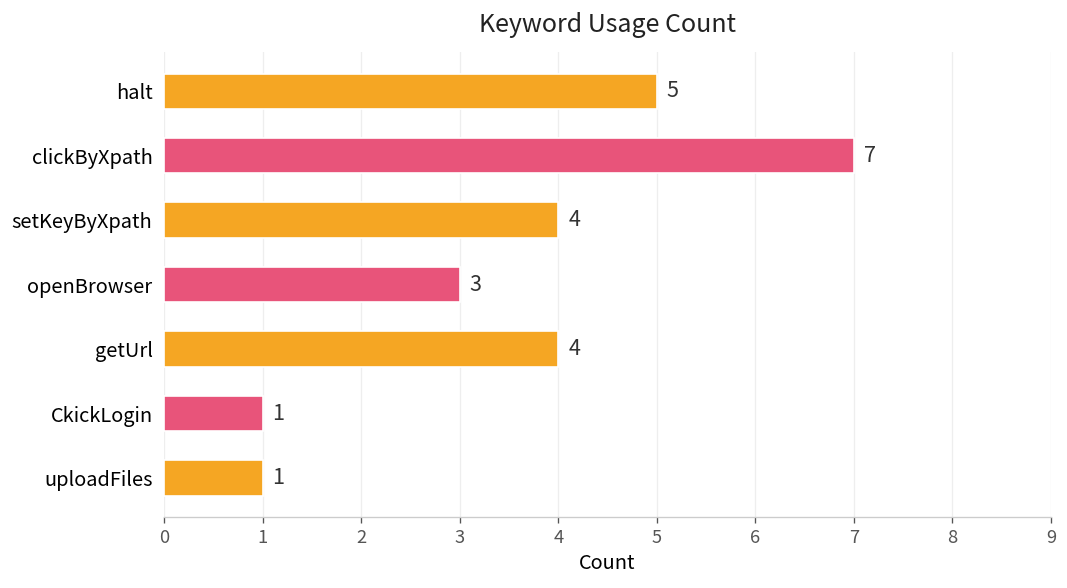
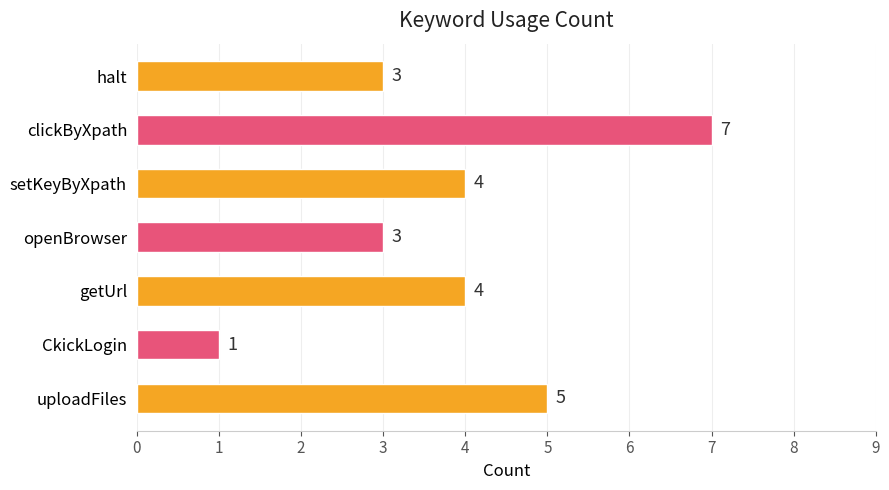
halt: 5 -> 3
uploadFiles: 1 -> 5
